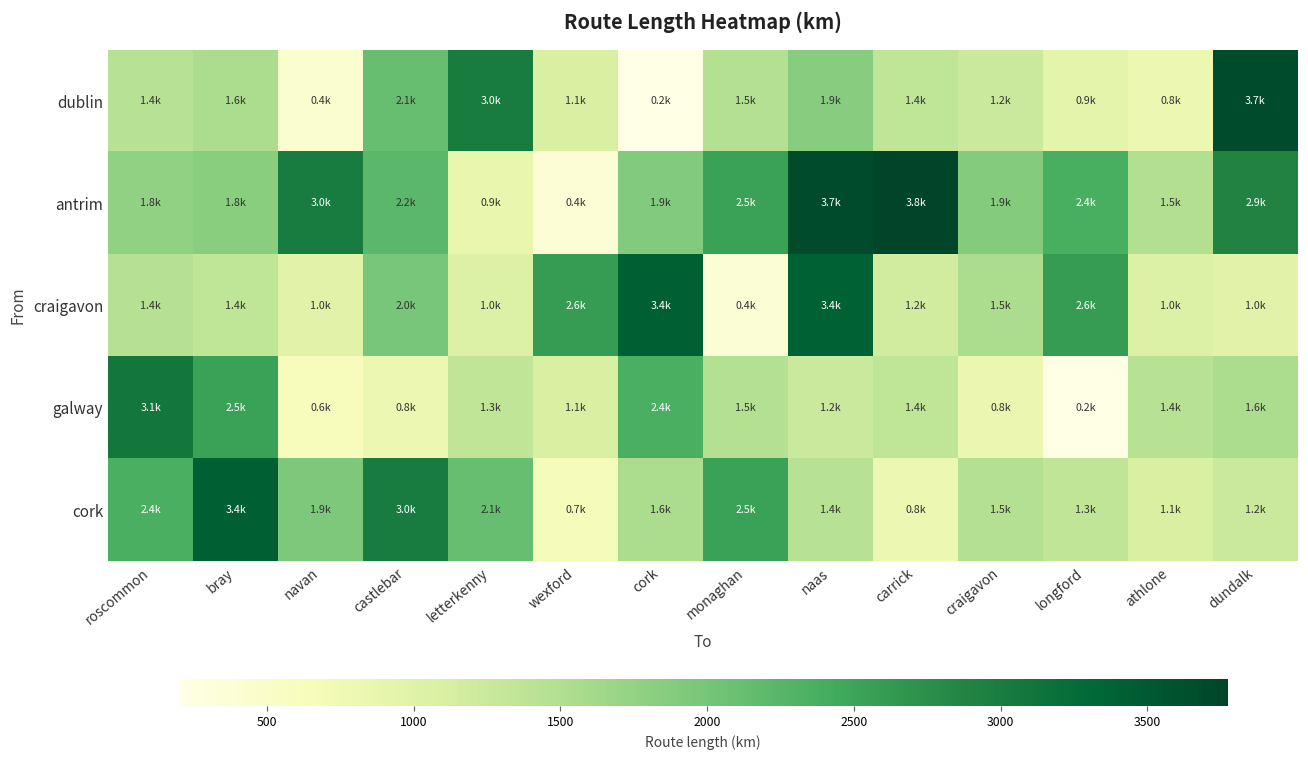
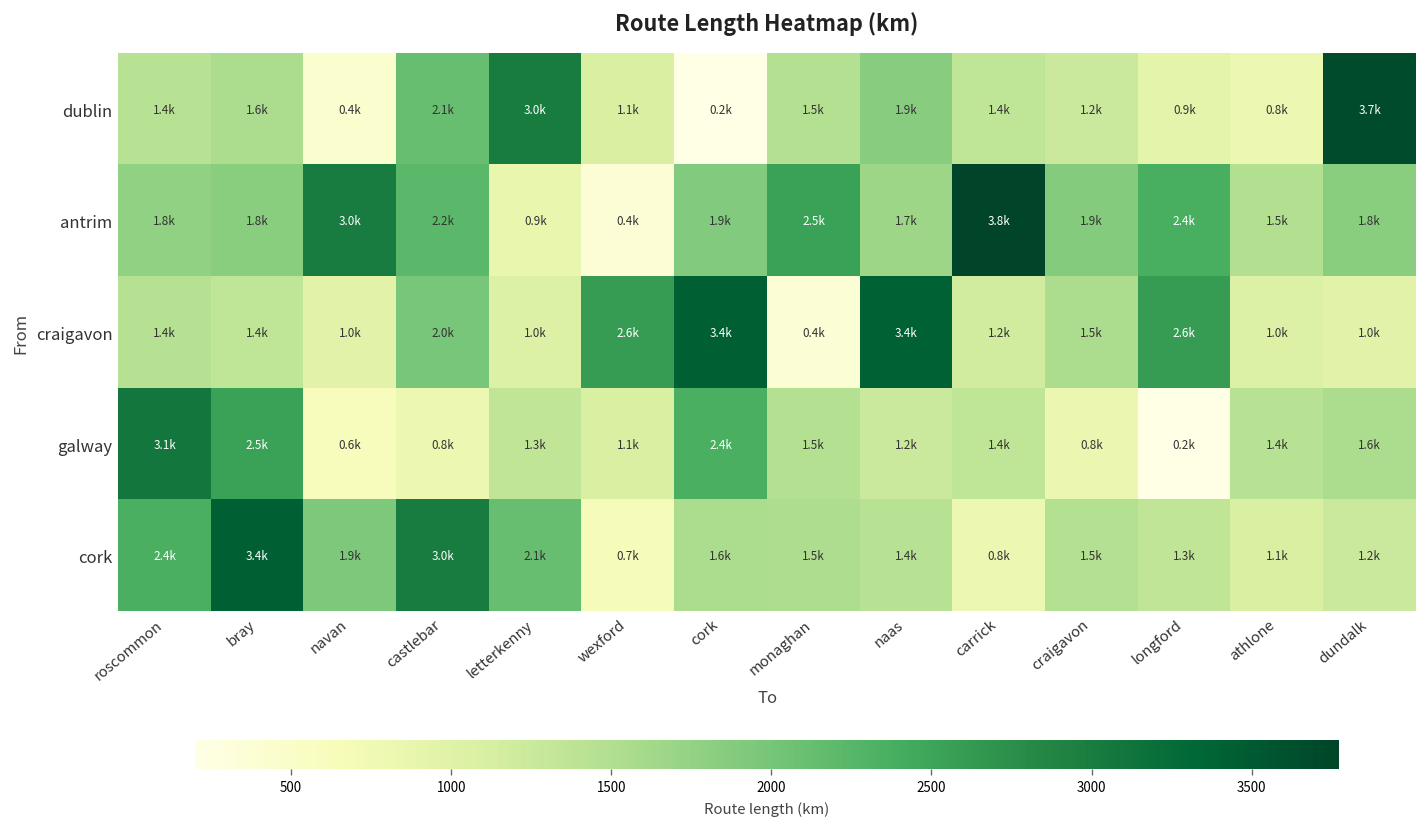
antrim, naas: 3.7k -> 1.7k
antrim, dundalk: 2.9k -> 1.8k
cork, monaghan: 2.5k -> 1.5k
